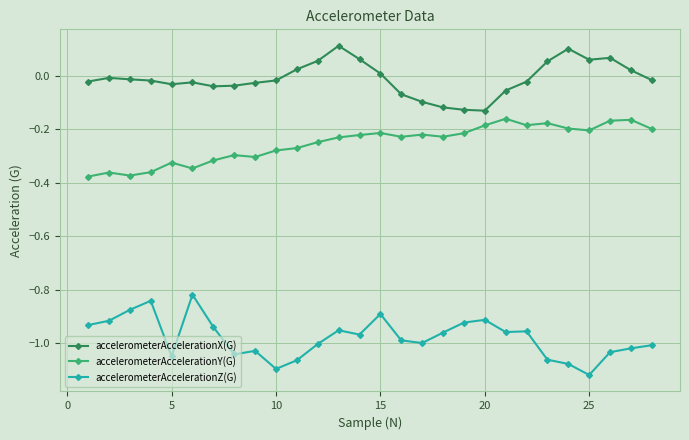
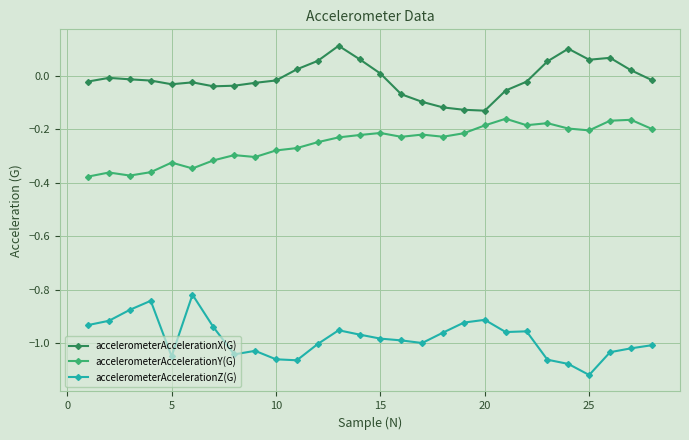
accelerometerAccelerationZ(G), 10: -1.10 -> -1.06
accelerometerAccelerationZ(G), 15: -0.89 -> -0.98
